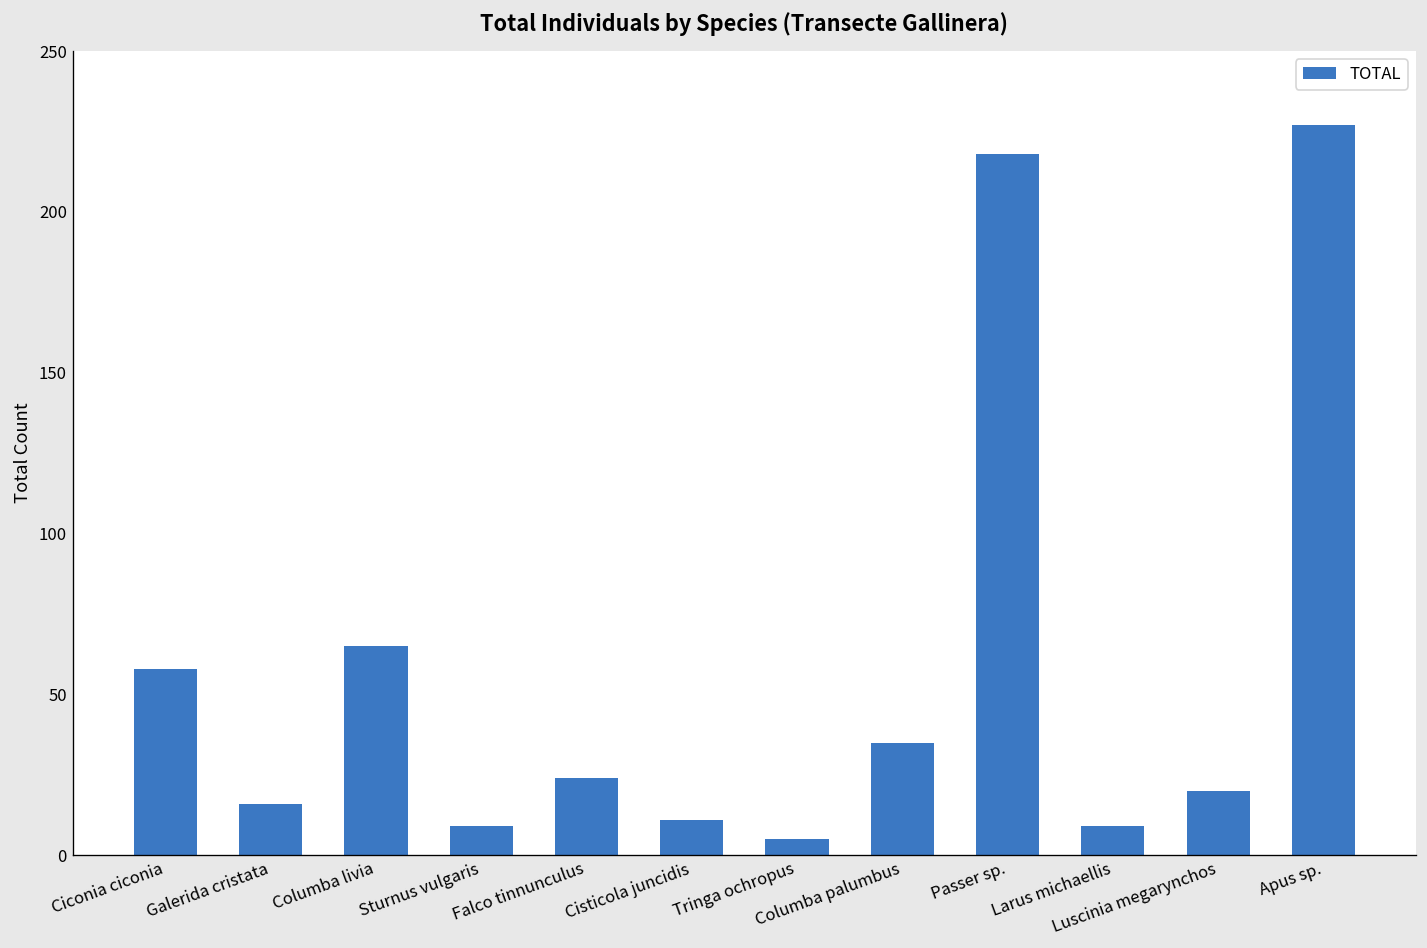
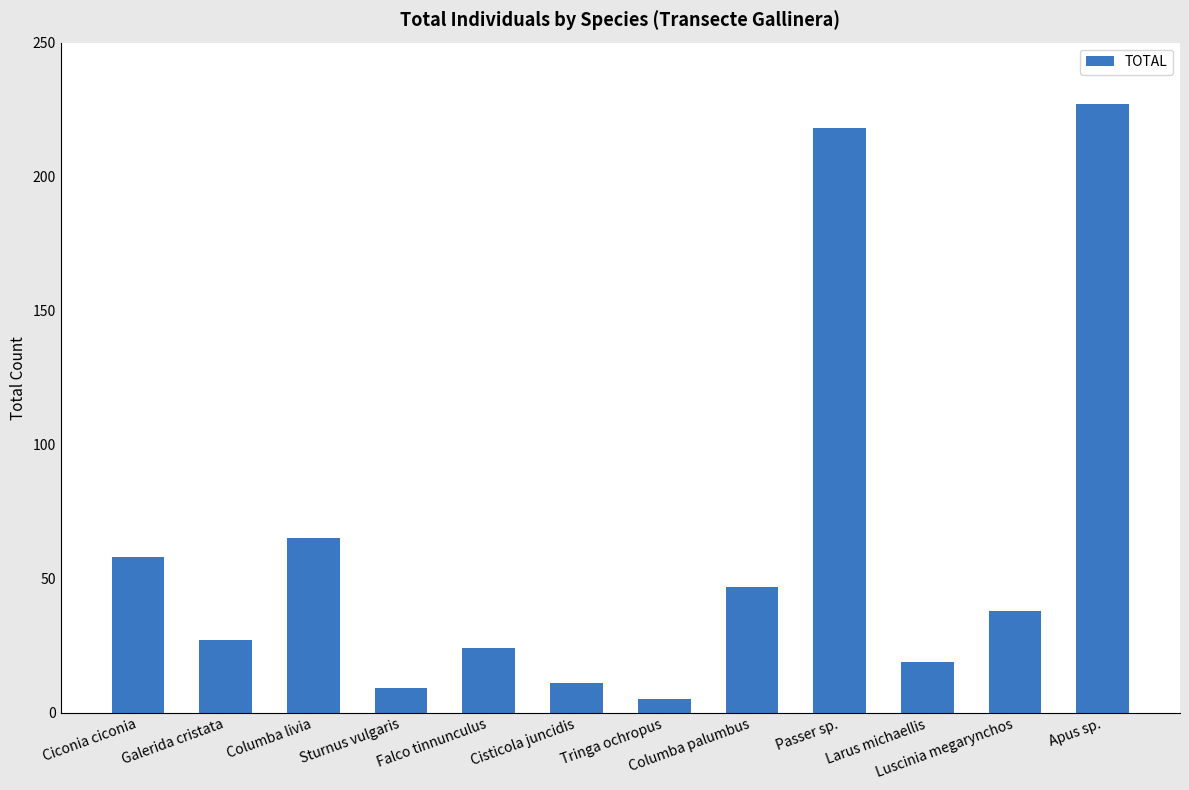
Galerida cristata: 16 -> 27
Columba palumbus: 35 -> 47
Larus michaellis: 9 -> 19
Luscinia megarynchos: 20 -> 38
